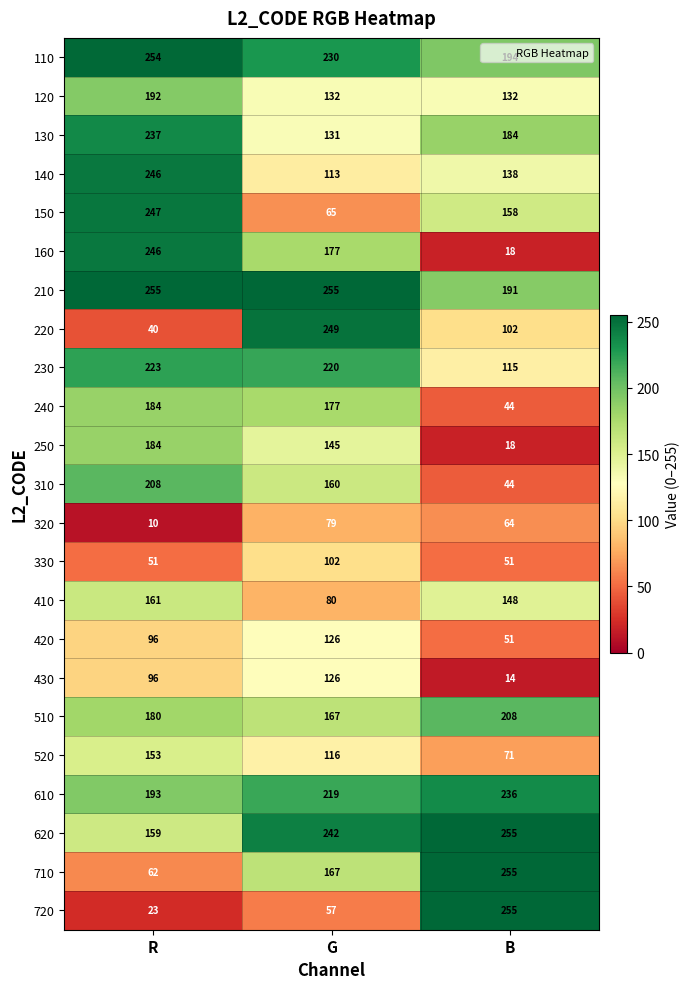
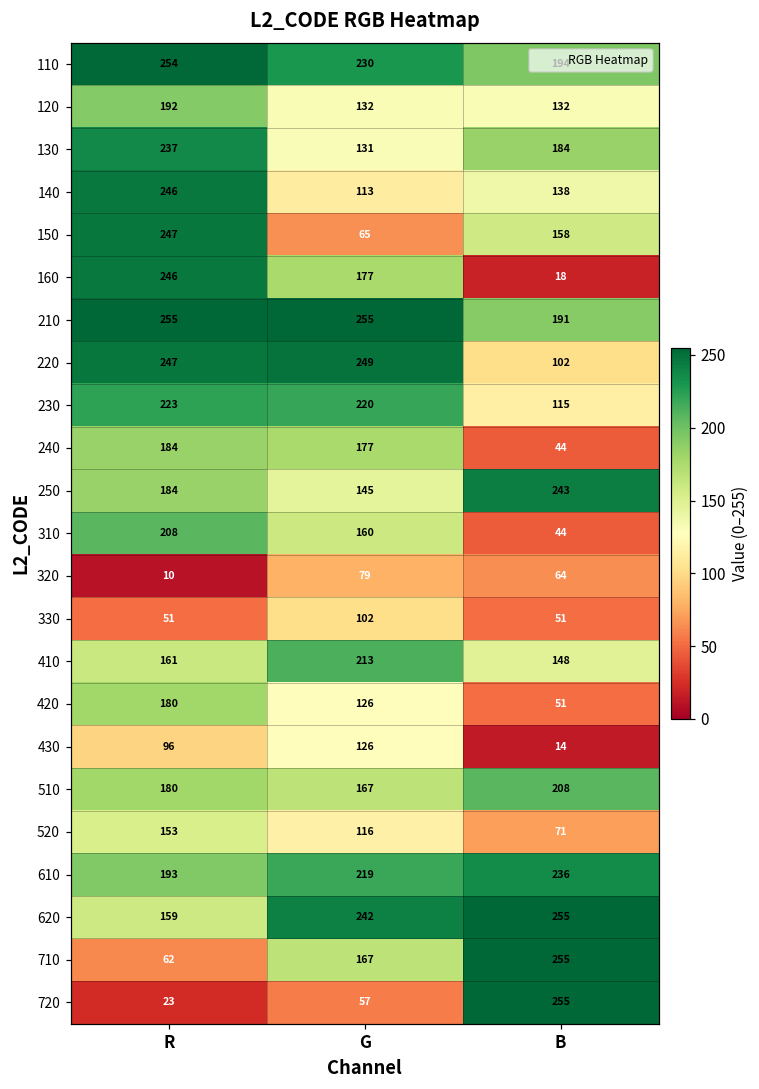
220, R: 40 -> 247
250, B: 18 -> 243
410, G: 80 -> 213
420, R: 96 -> 180
